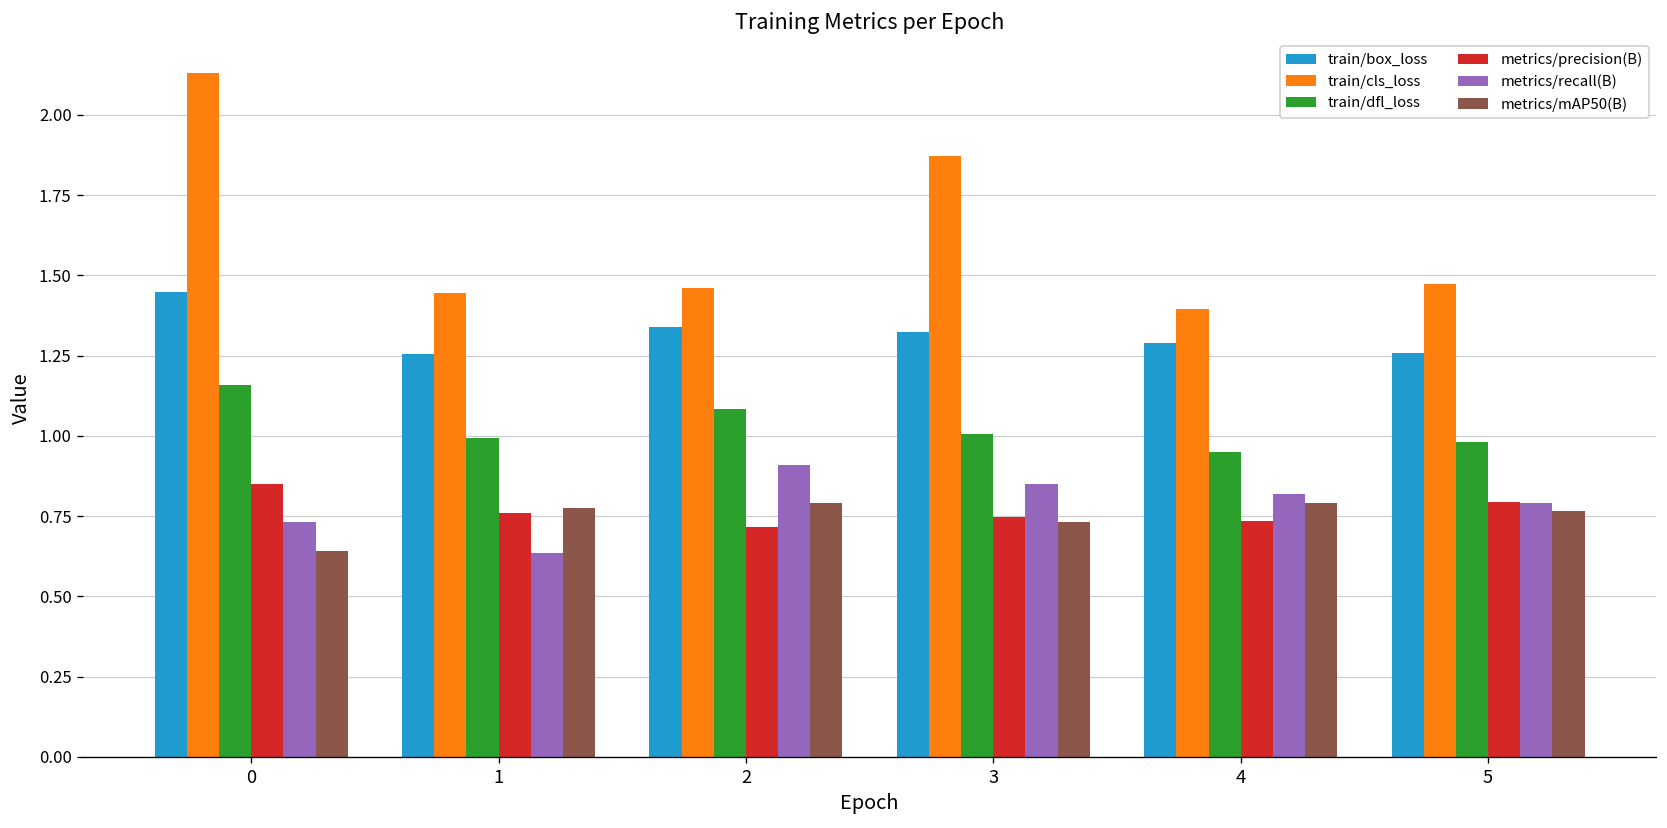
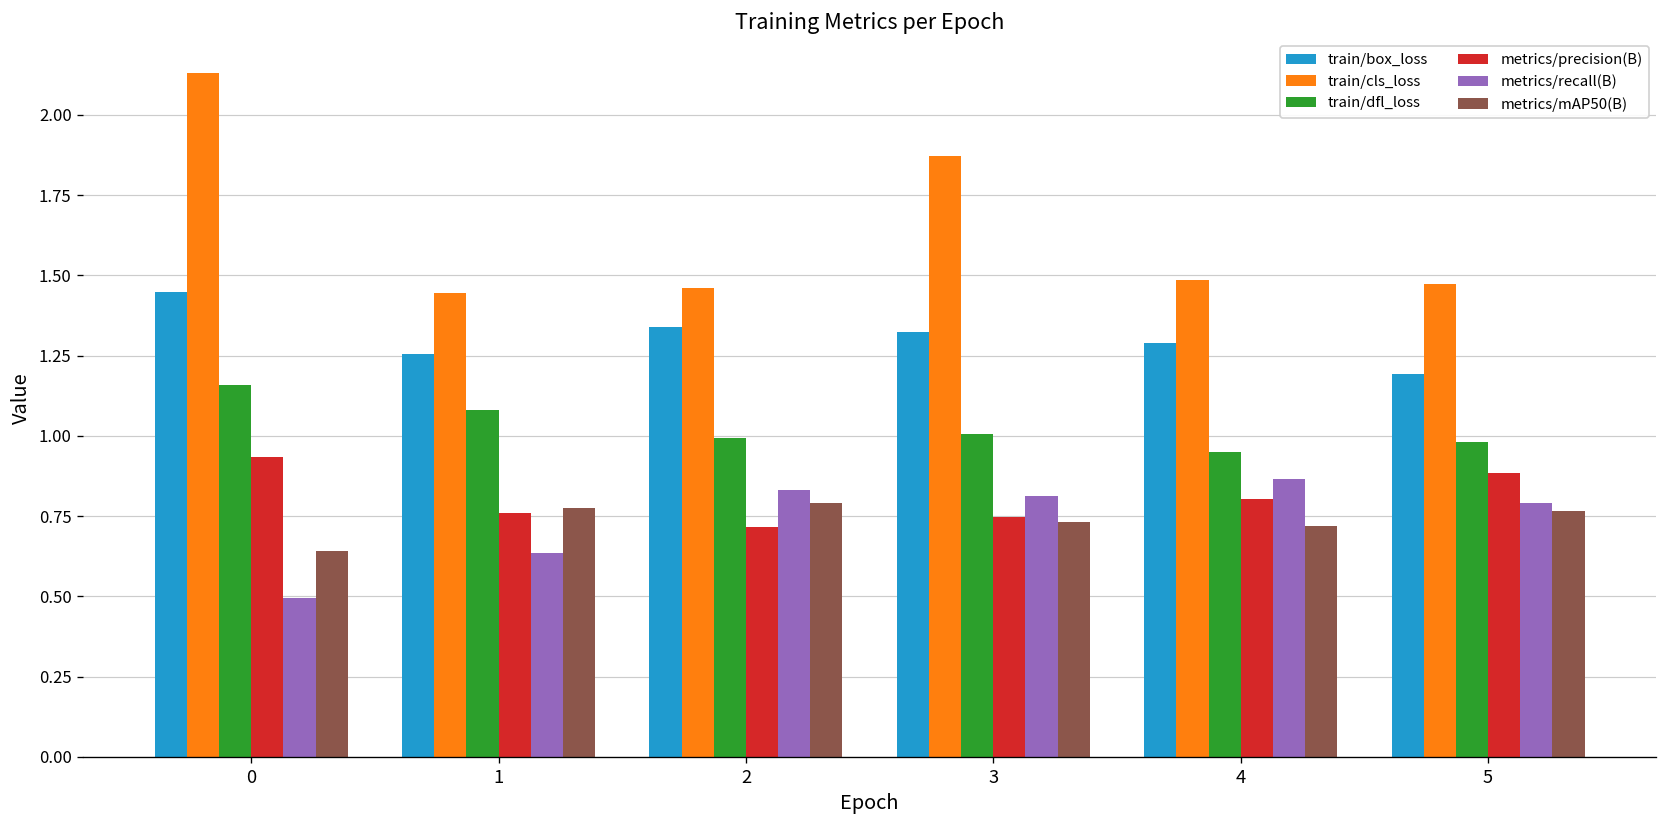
metrics/precision(B), 0: 0.85 -> 0.93
metrics/recall(B), 0: 0.73 -> 0.50
train/dfl_loss, 1: 0.99 -> 1.08
train/dfl_loss, 2: 1.08 -> 0.99
metrics/recall(B), 2: 0.91 -> 0.83
metrics/recall(B), 3: 0.85 -> 0.81
train/cls_loss, 4: 1.39 -> 1.48
metrics/precision(B), 4: 0.73 -> 0.80
metrics/recall(B), 4: 0.82 -> 0.87
metrics/mAP50(B), 4: 0.79 -> 0.72
train/box_loss, 5: 1.26 -> 1.19
metrics/precision(B), 5: 0.79 -> 0.88
